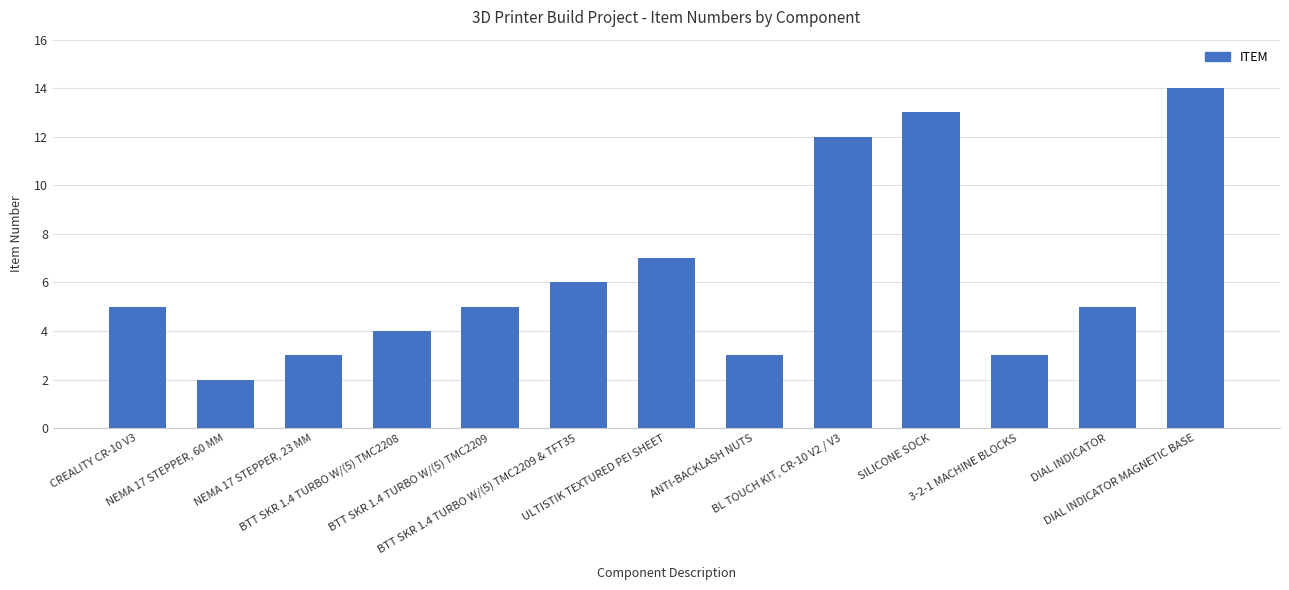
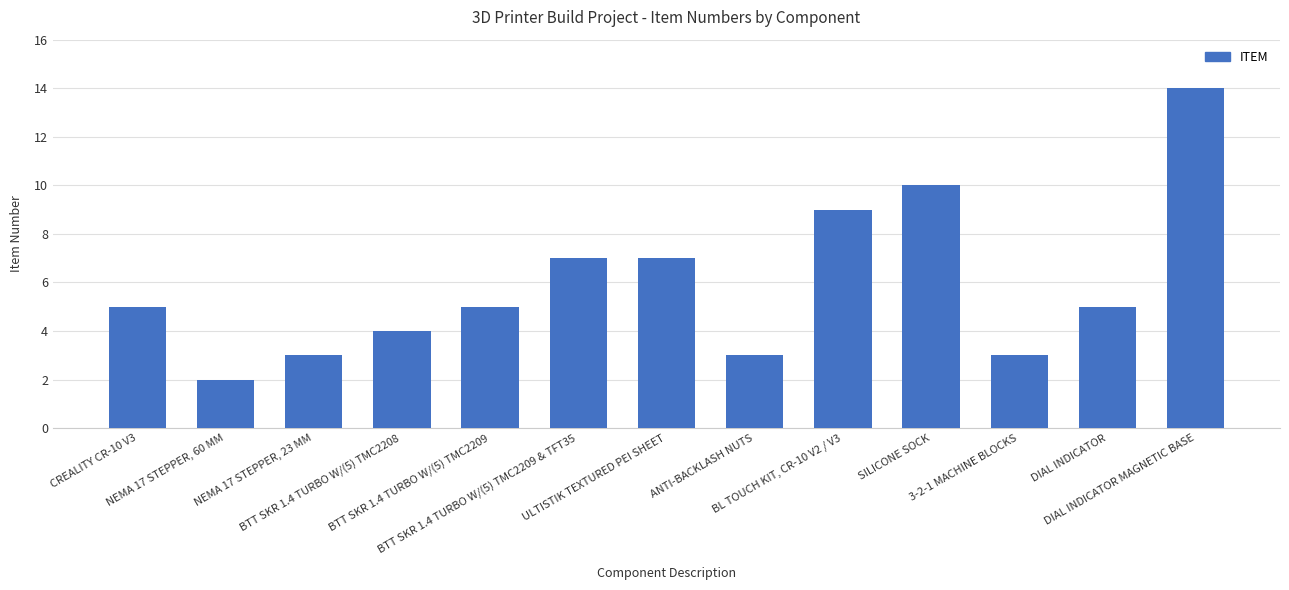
BTT SKR 1.4 TURBO W/(5) TMC2209 & TFT35: 6 -> 7
BL TOUCH KIT, CR-10 V2 / V3: 12 -> 9
SILICONE SOCK: 13 -> 10
